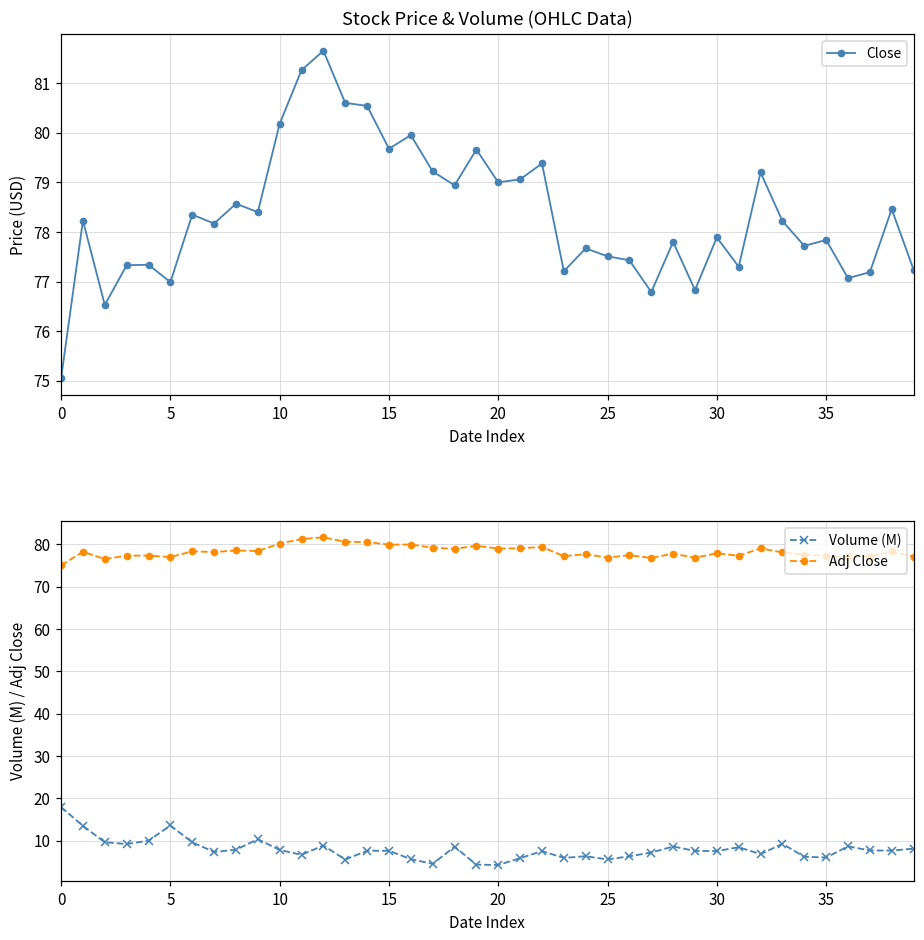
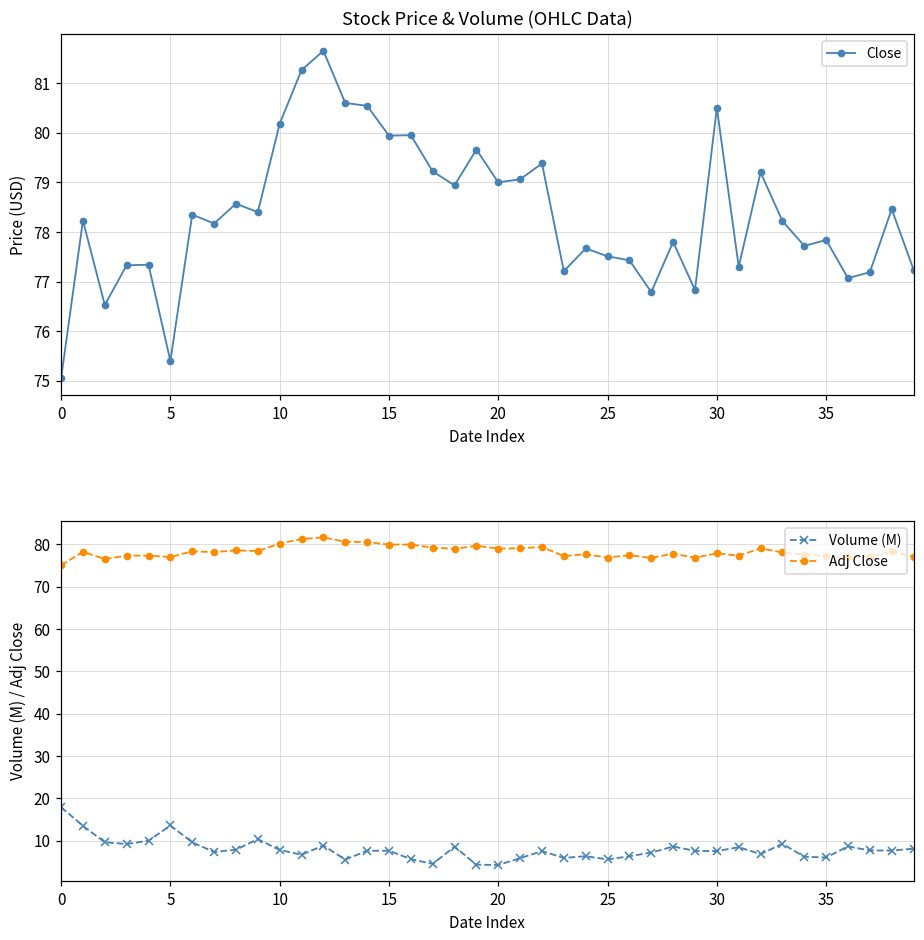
Stock Price & Volume (OHLC Data), 5: 77.0 -> 75.4
Stock Price & Volume (OHLC Data), 15: 79.7 -> 79.9
Stock Price & Volume (OHLC Data), 30: 77.9 -> 80.5
